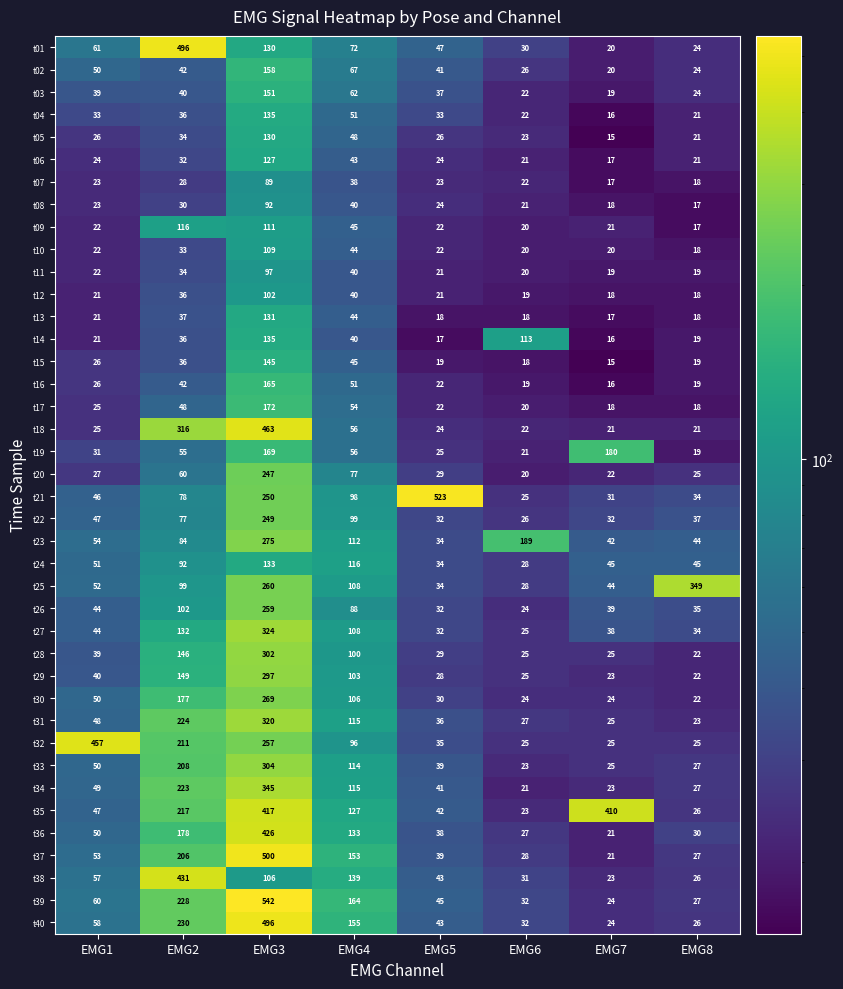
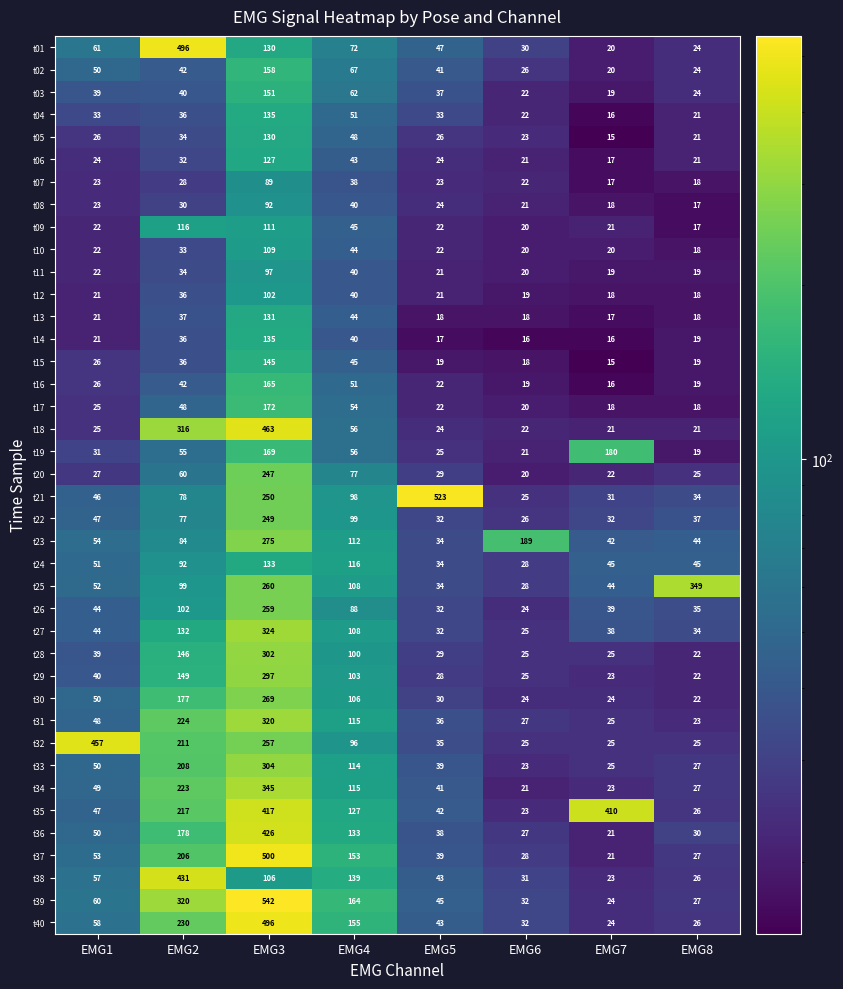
t14, EMG6: 113 -> 16
t39, EMG2: 228 -> 320
